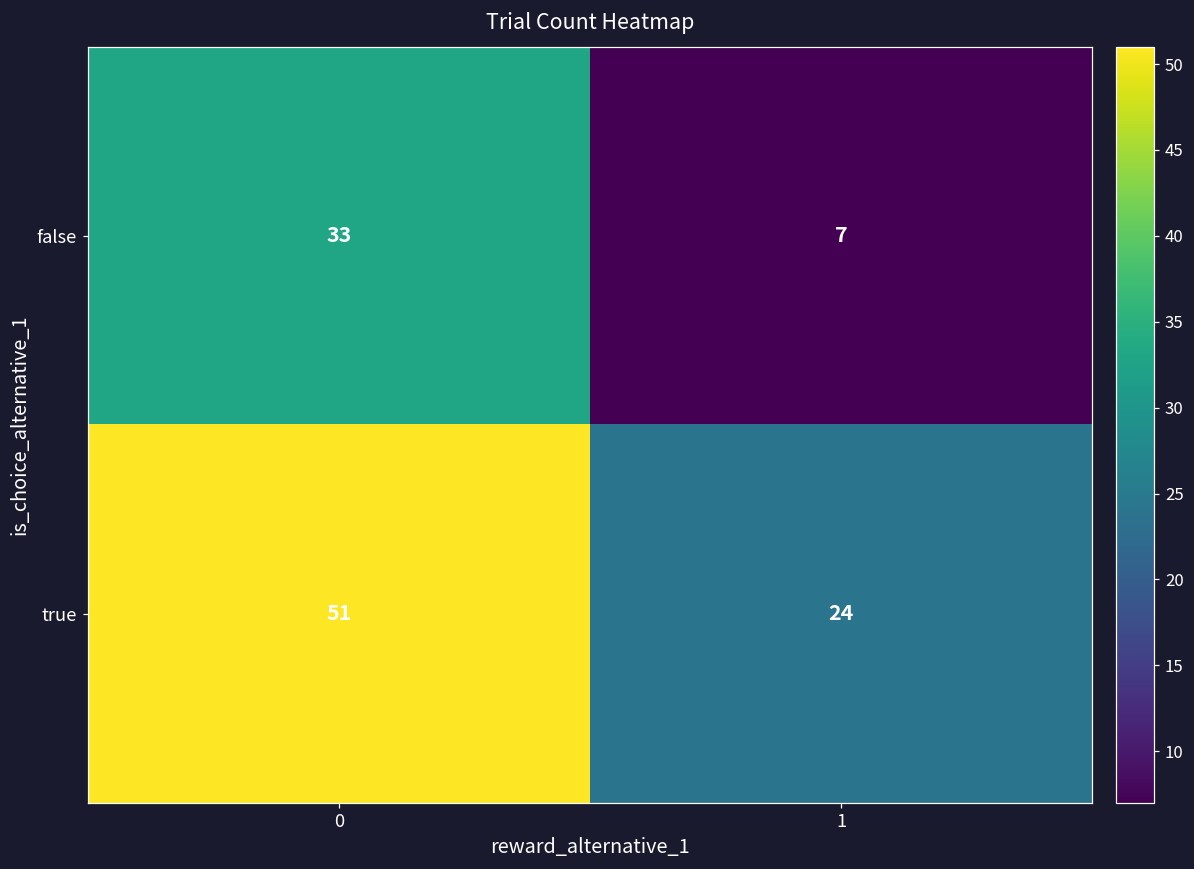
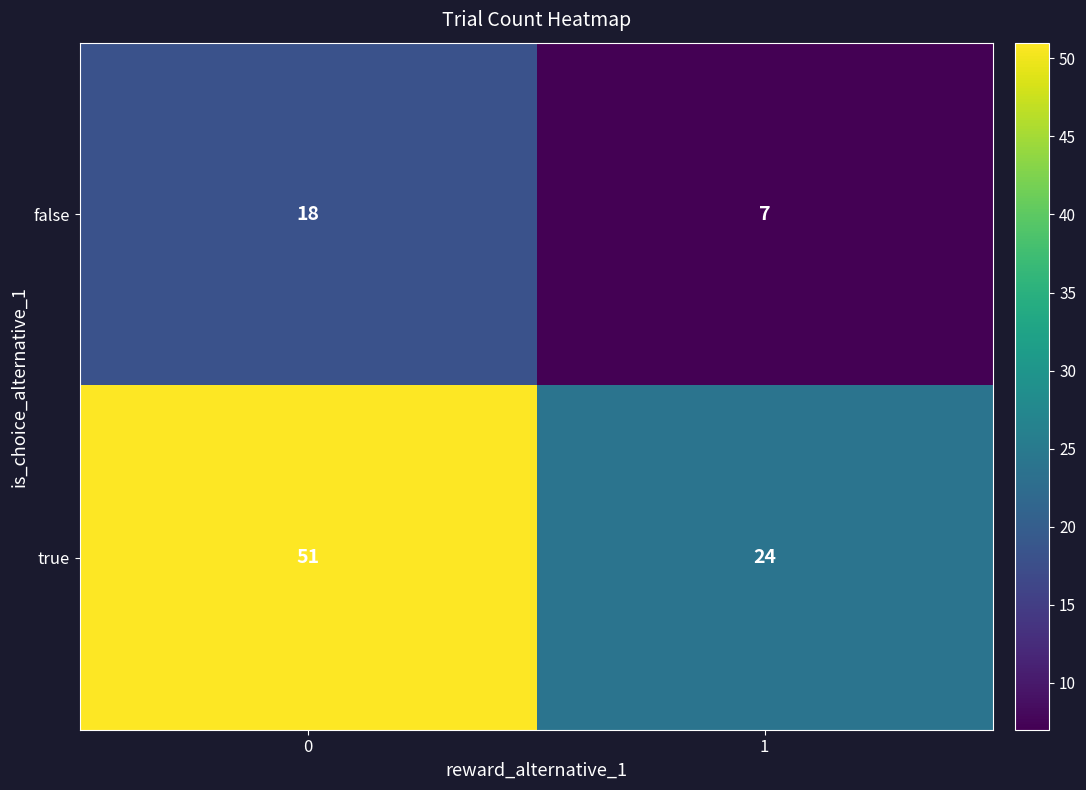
false, 0: 33 -> 18
